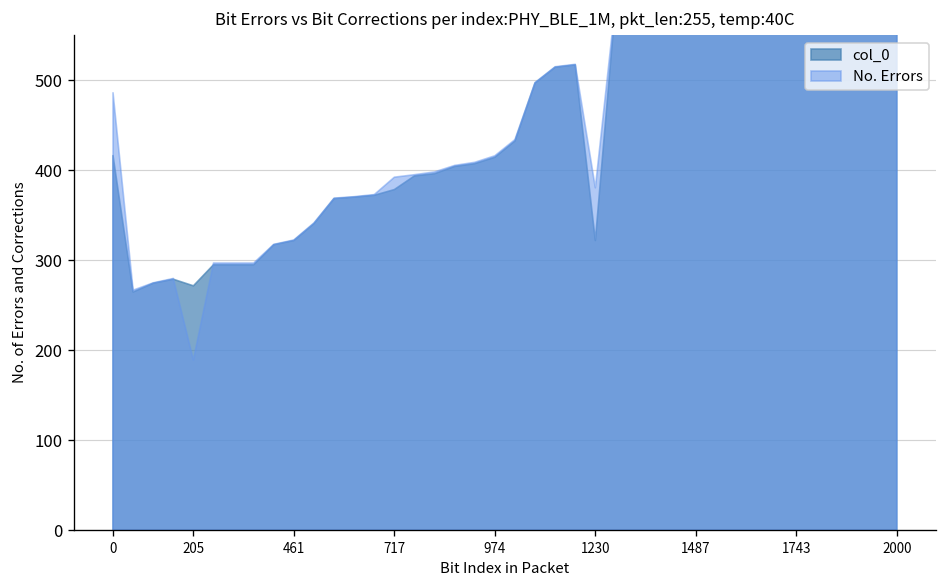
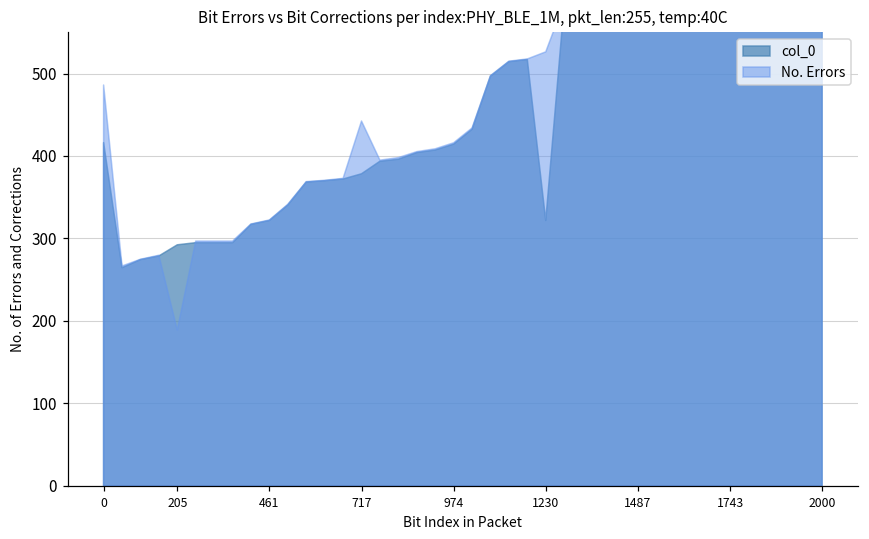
col_0, 205: 270 -> 290
No. Errors, 717: 390 -> 440
No. Errors, 1230: 380 -> 530
